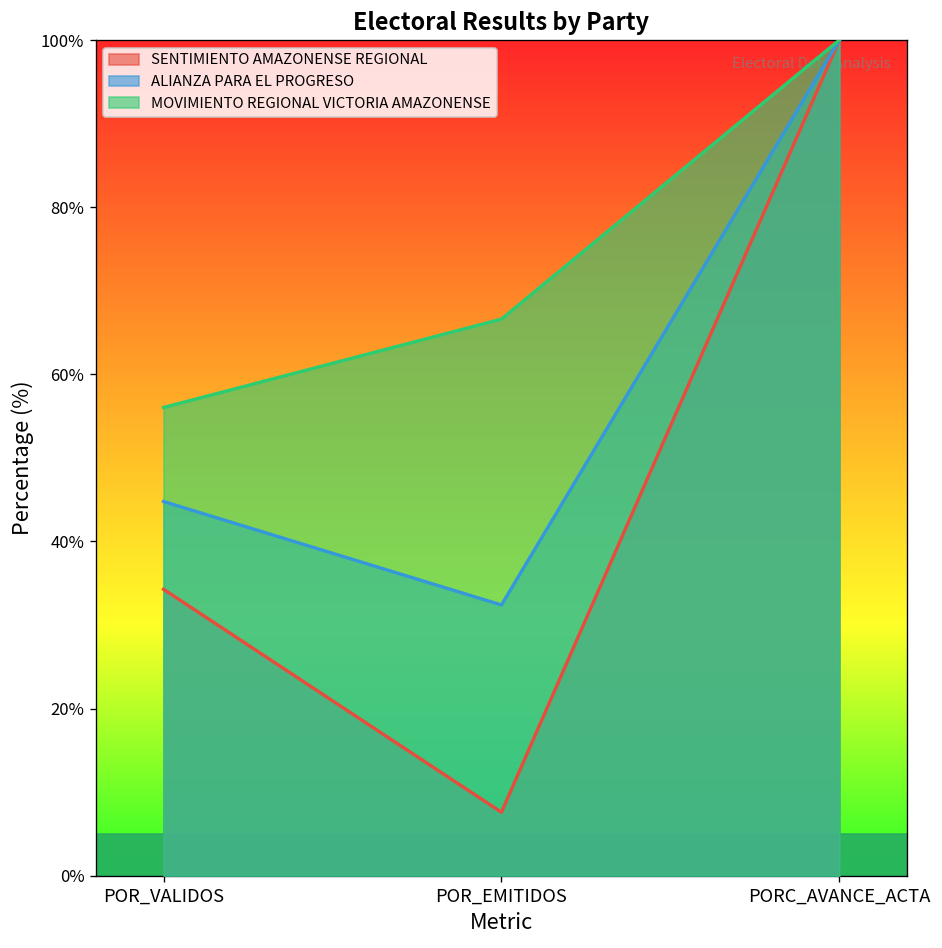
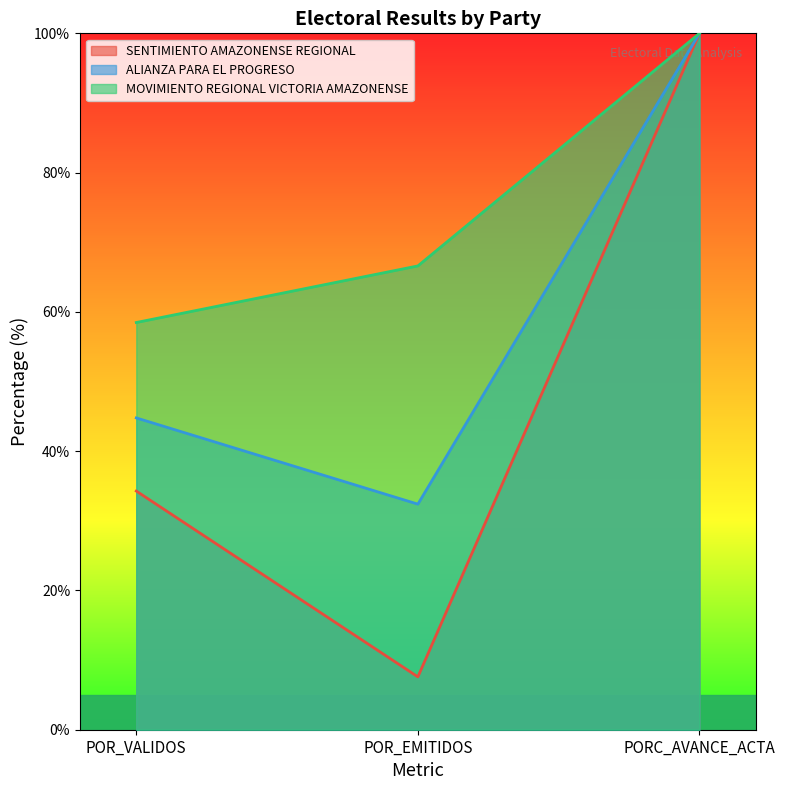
MOVIMIENTO REGIONAL VICTORIA AMAZONENSE, POR_VALIDOS: 56% -> 58%
